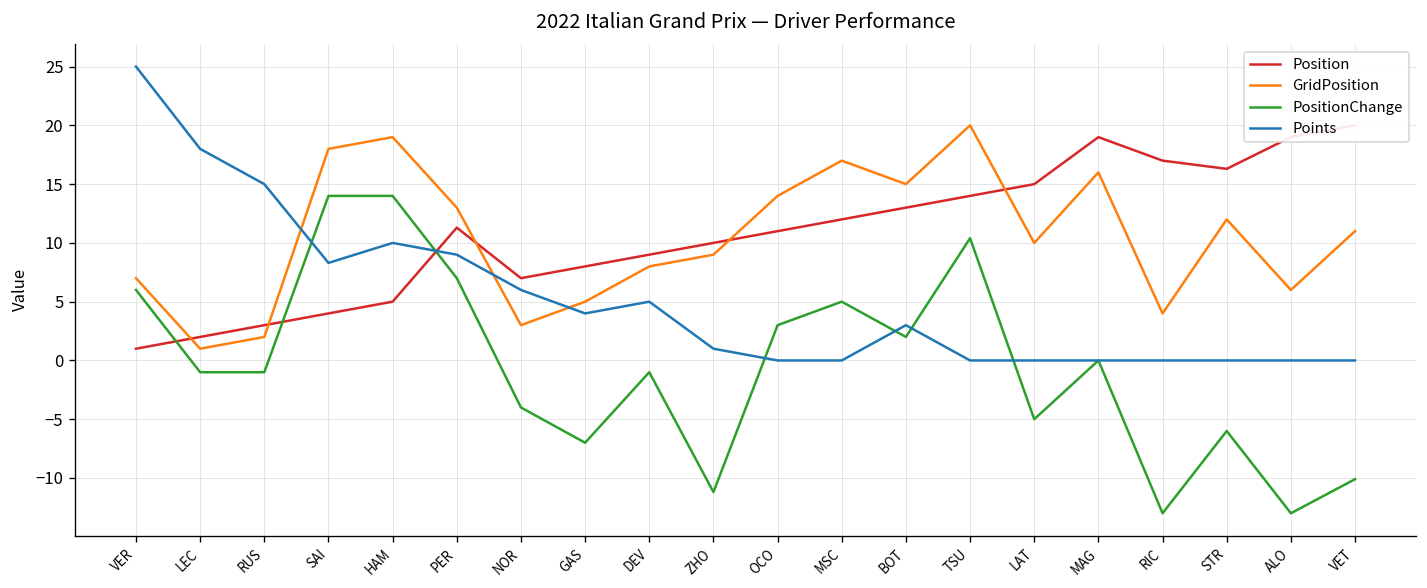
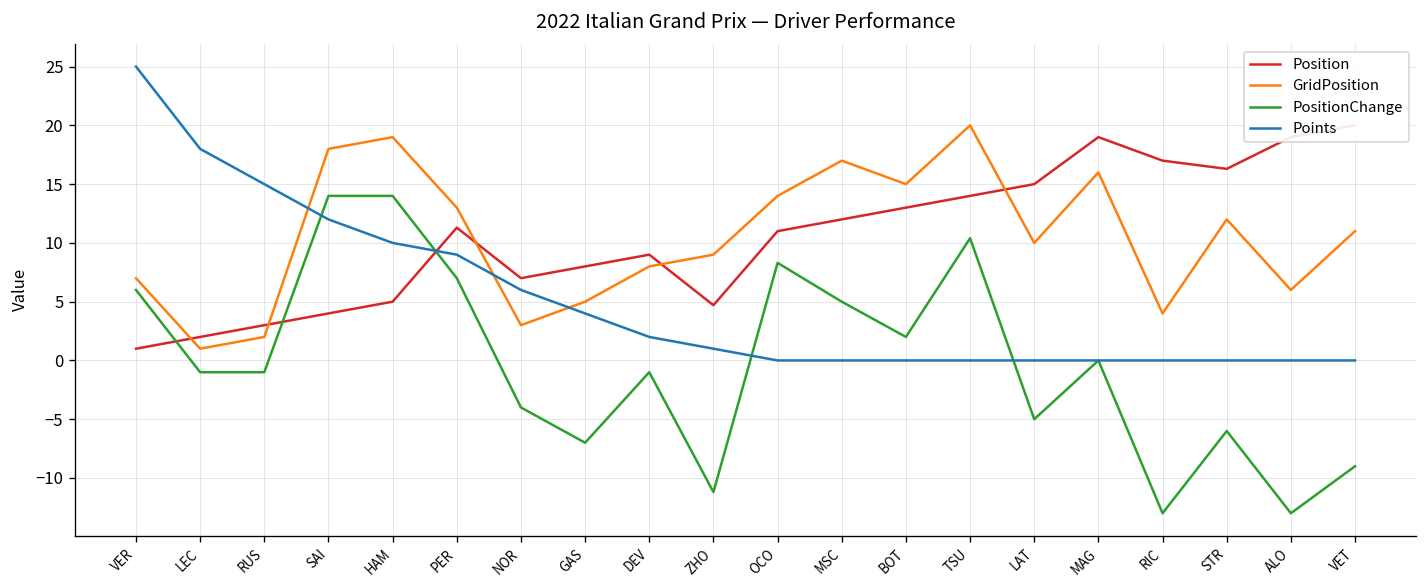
Points, SAI: 8 -> 12
Points, DEV: 5 -> 2
Position, ZHO: 10 -> 5
PositionChange, OCO: 3 -> 8
Points, BOT: 3 -> 0
PositionChange, VET: -10 -> -9
